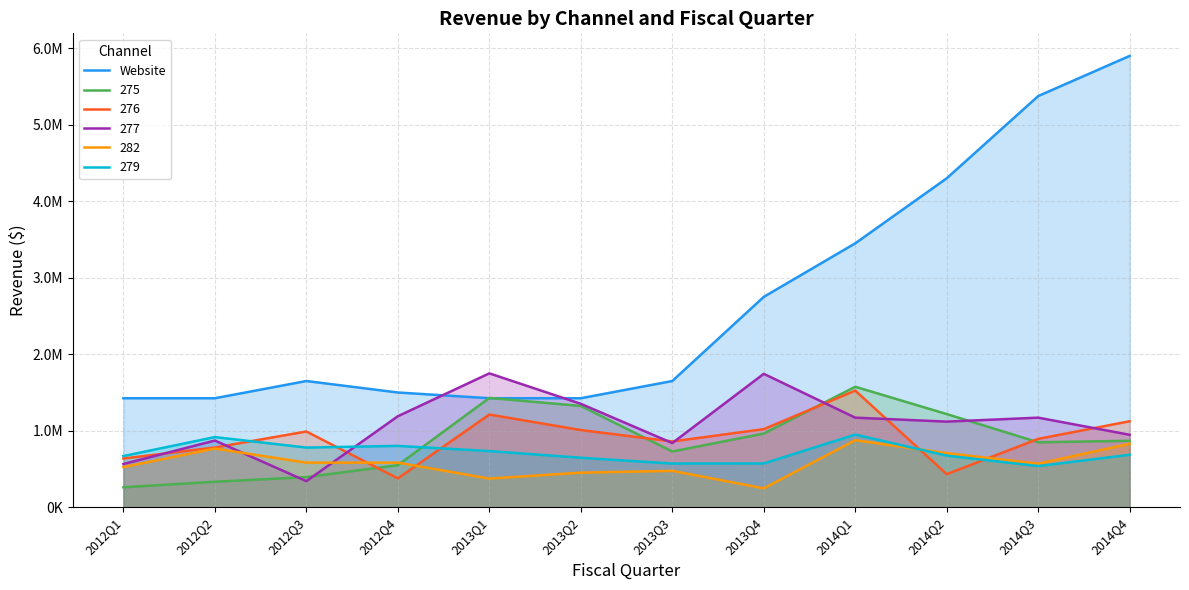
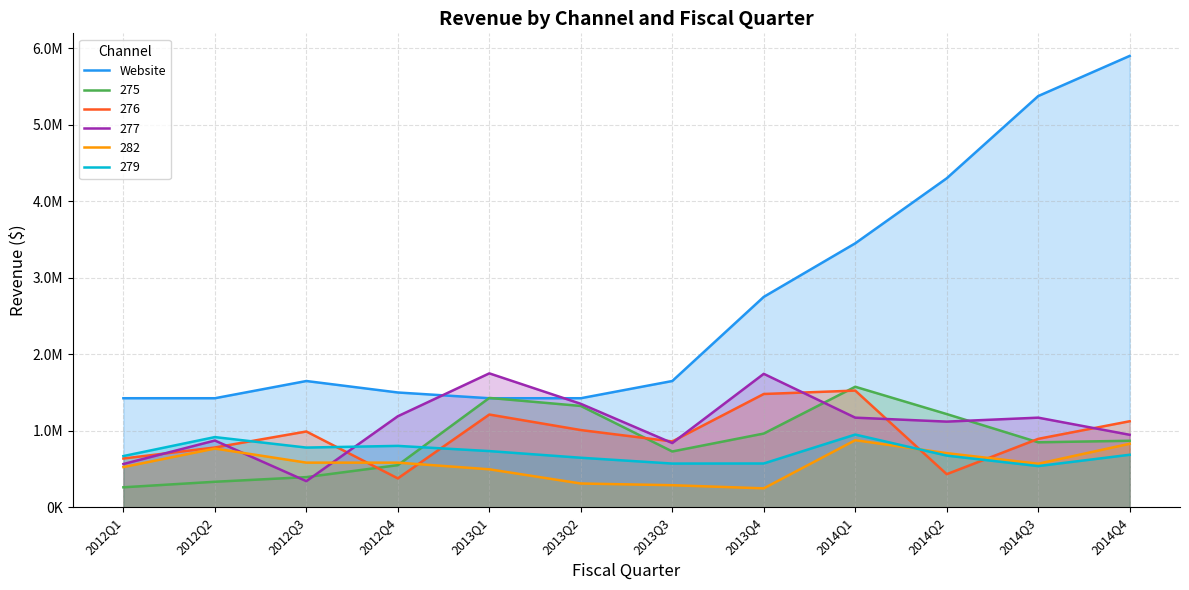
282, 2013Q1: 400000 -> 500000
282, 2013Q2: 500000 -> 300000
282, 2013Q3: 500000 -> 300000
276, 2013Q4: 1000000 -> 1500000
